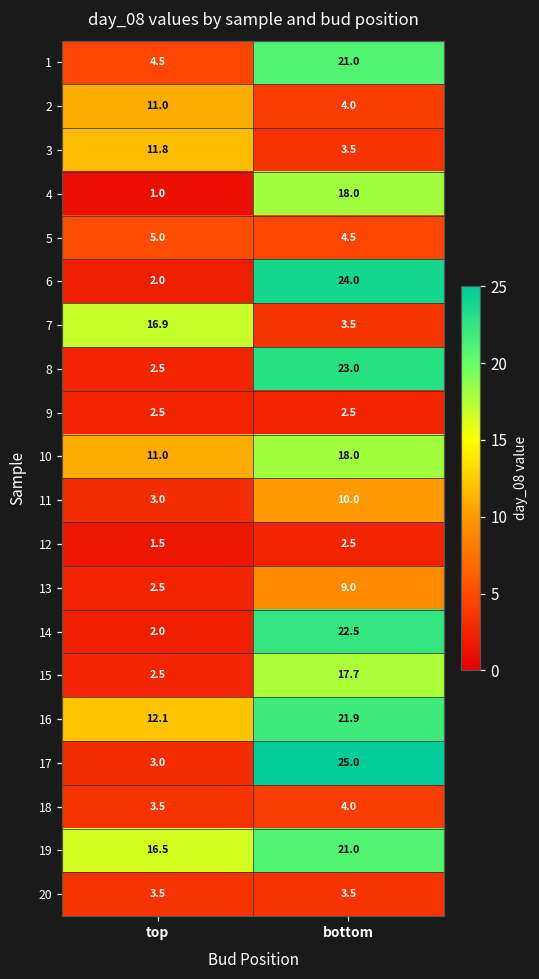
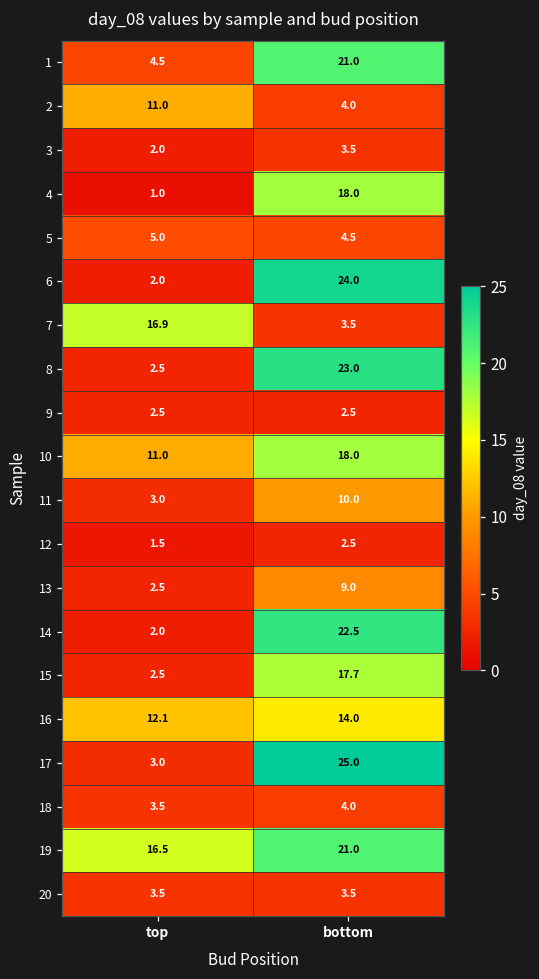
3, top: 11.8 -> 2.0
16, bottom: 21.9 -> 14.0
